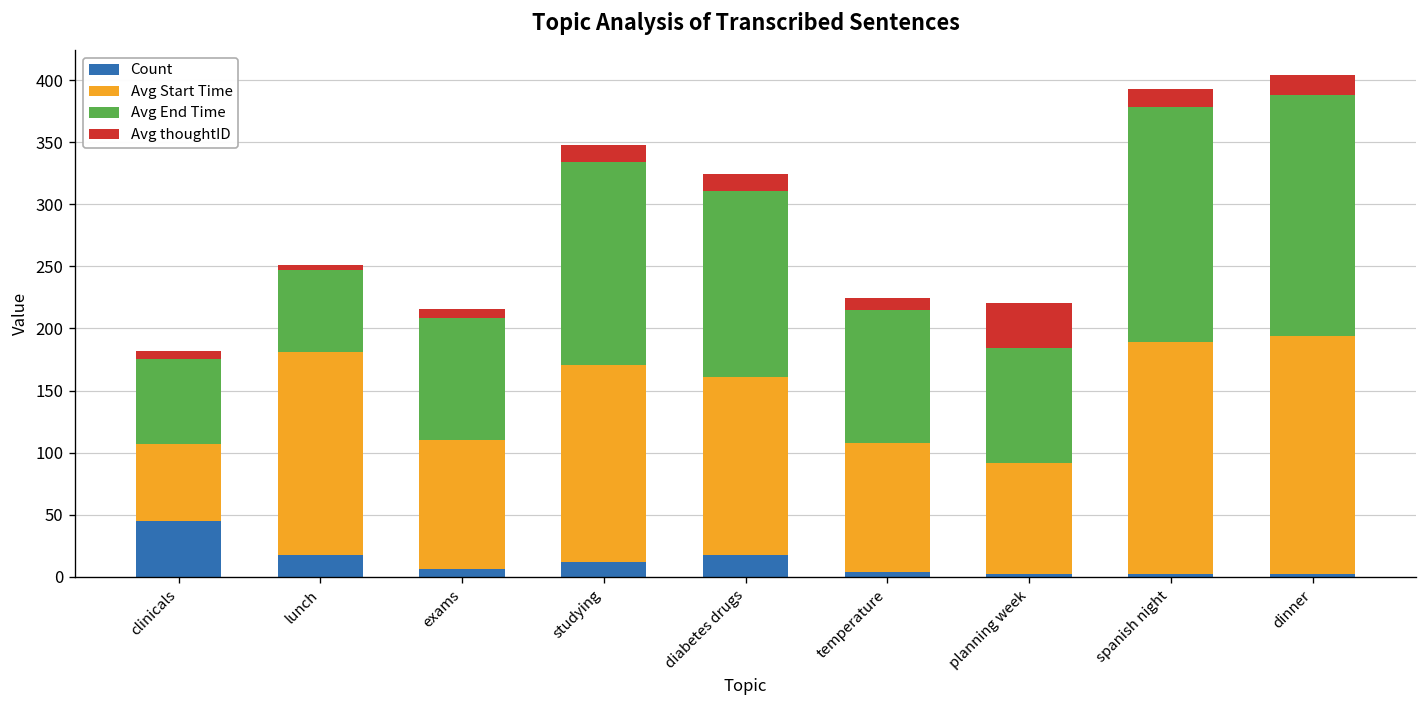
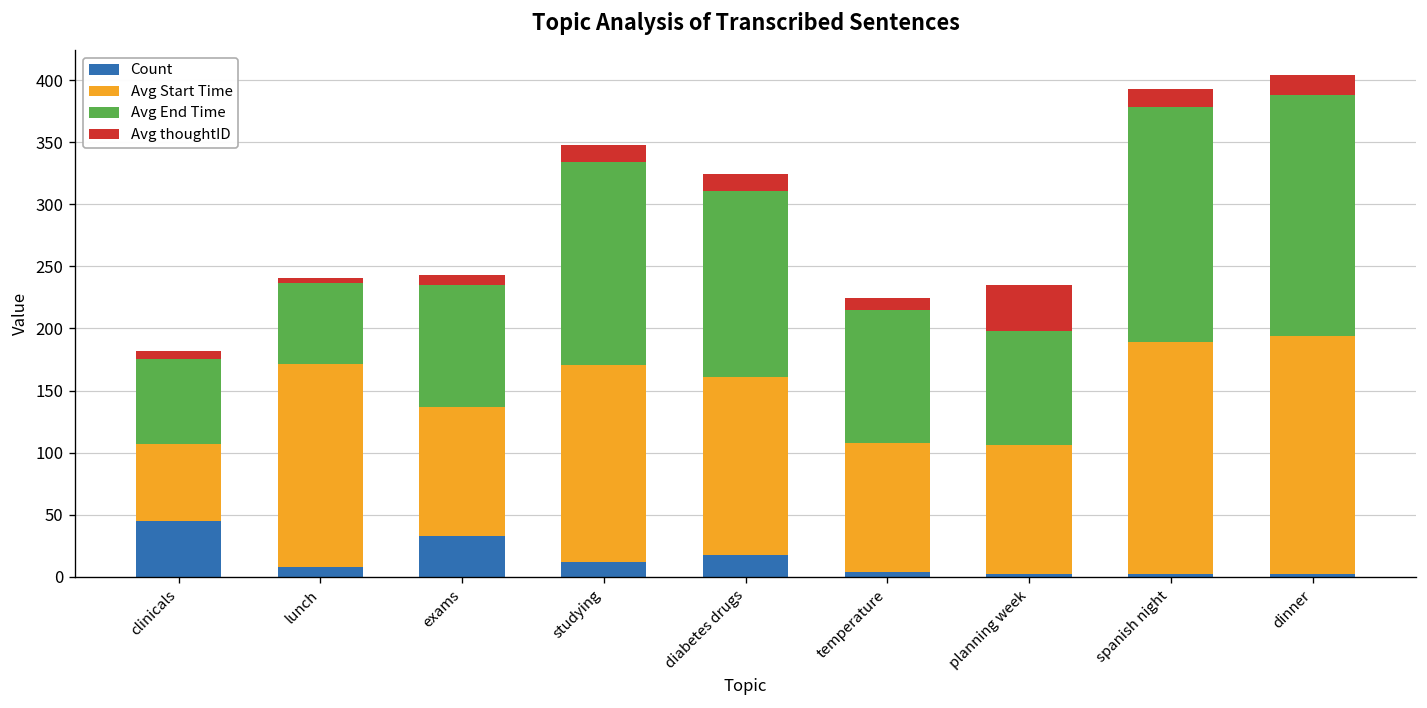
Count, lunch: 18 -> 8
Count, exams: 6 -> 33
Avg Start Time, planning week: 90 -> 104
